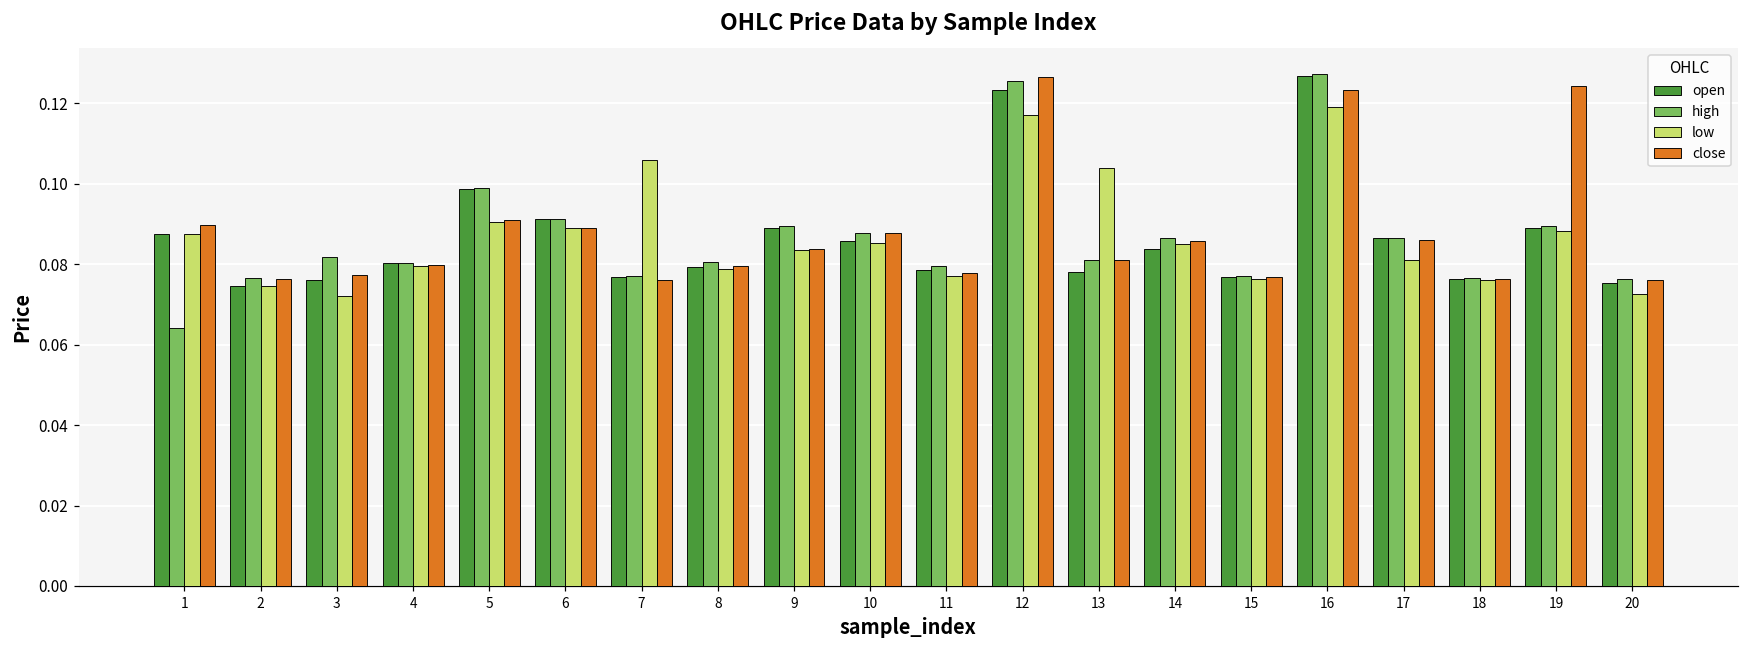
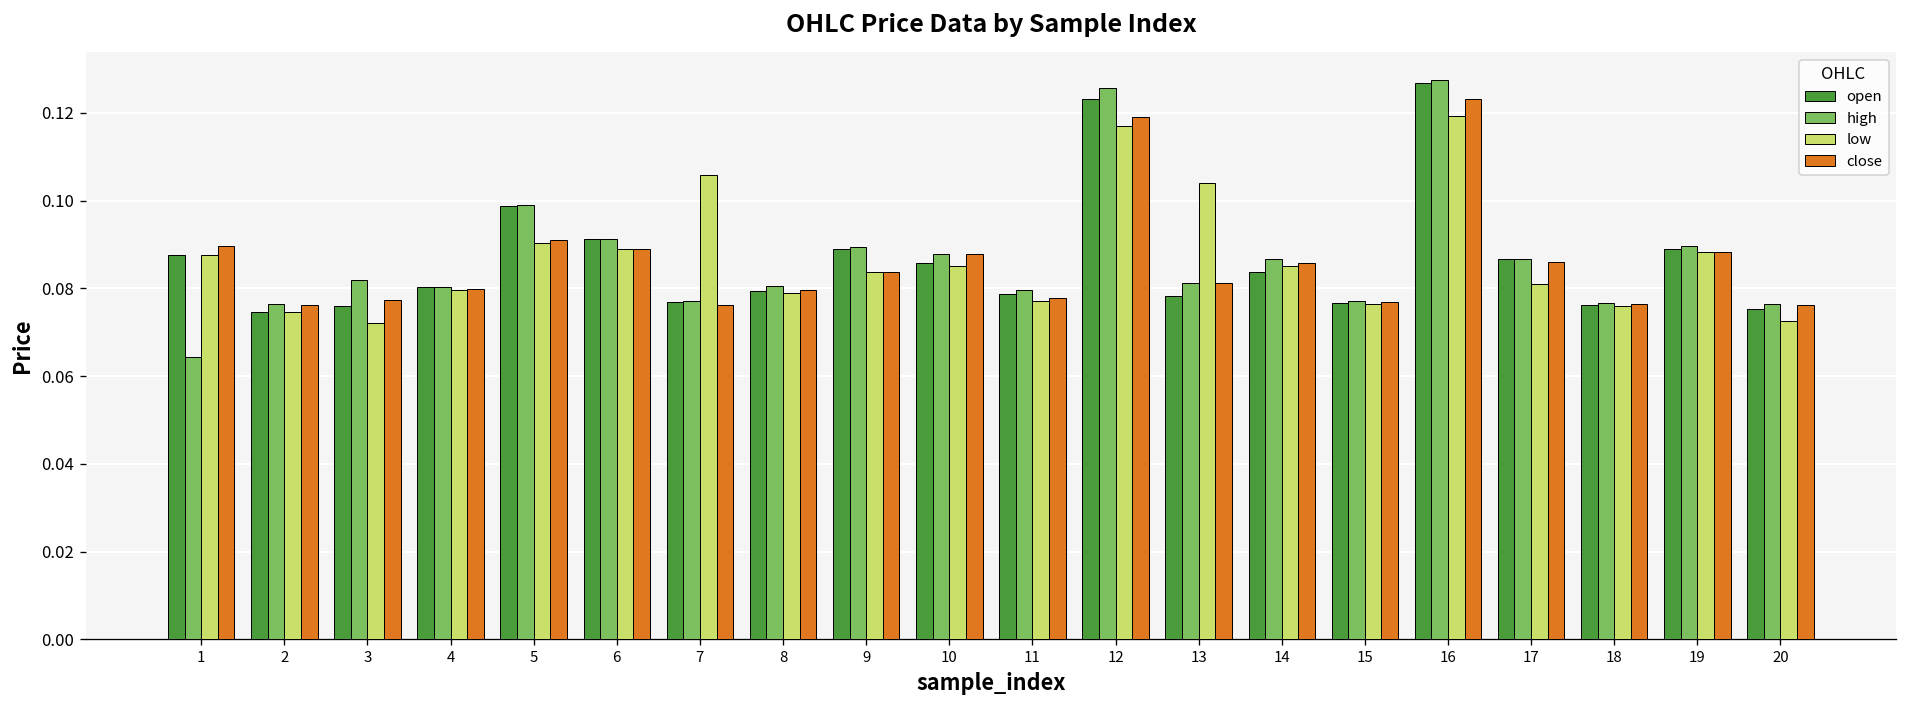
close, 12: 0.127 -> 0.119
close, 19: 0.124 -> 0.088
